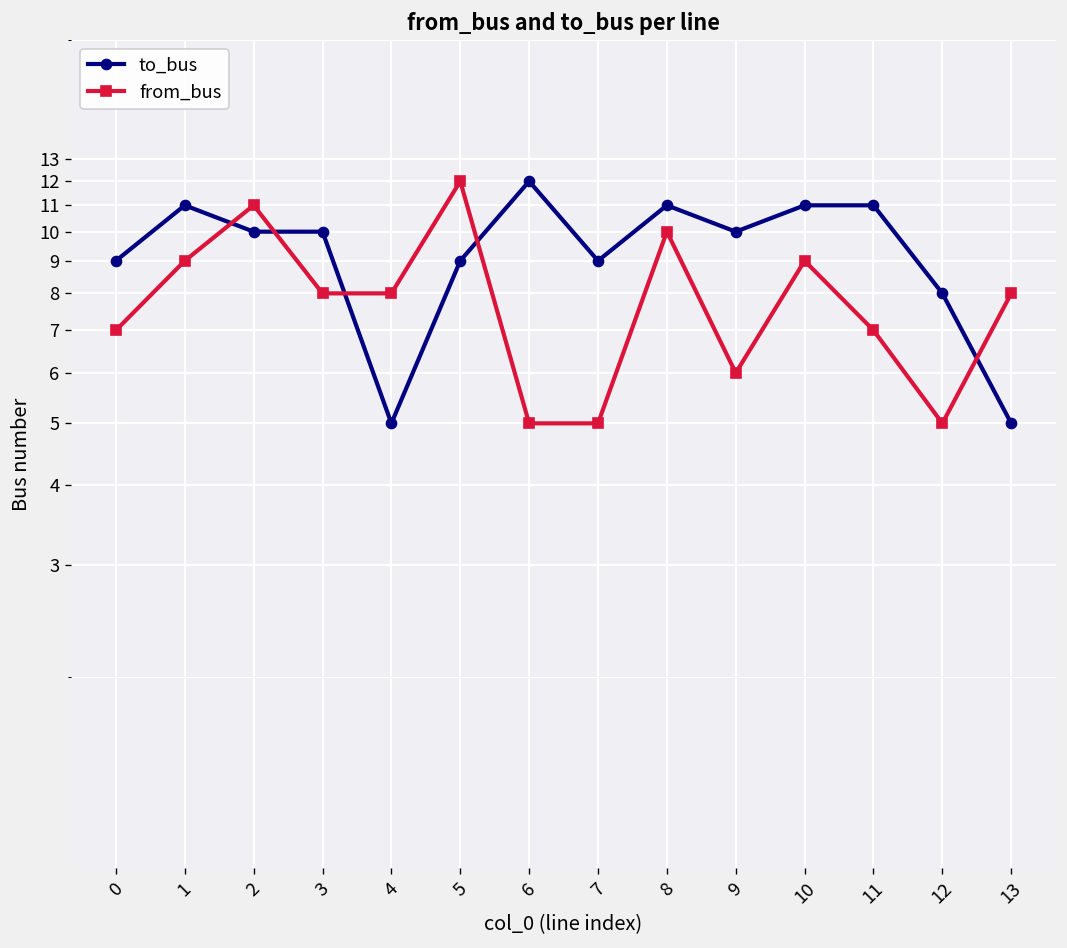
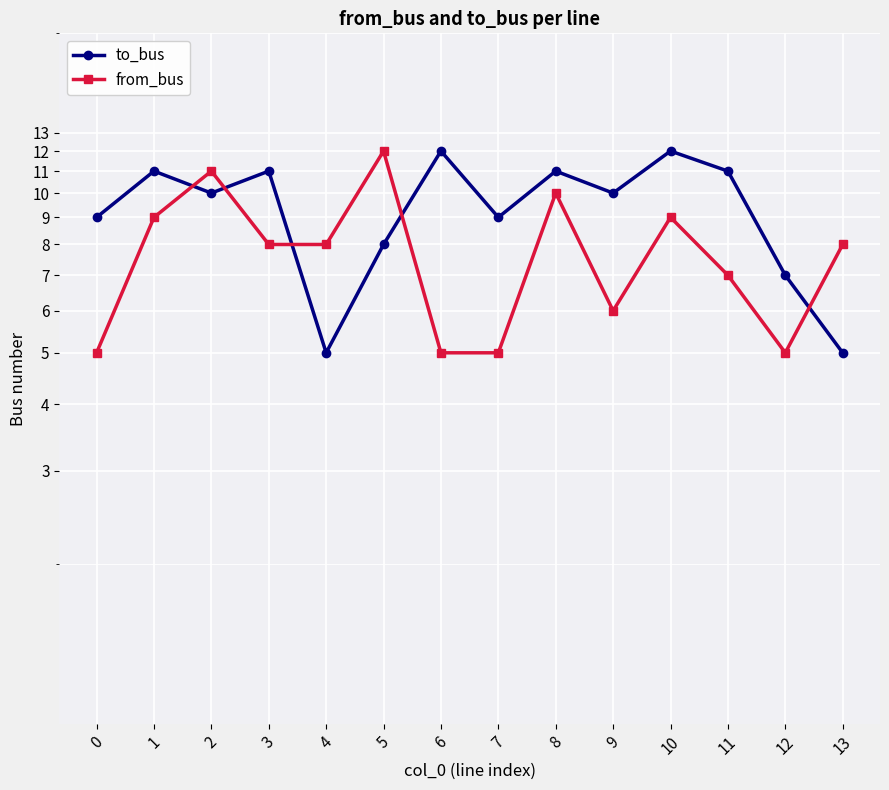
from_bus, 0: 7 -> 5
to_bus, 3: 10 -> 11
to_bus, 5: 9 -> 8
to_bus, 10: 11 -> 12
to_bus, 12: 8 -> 7
